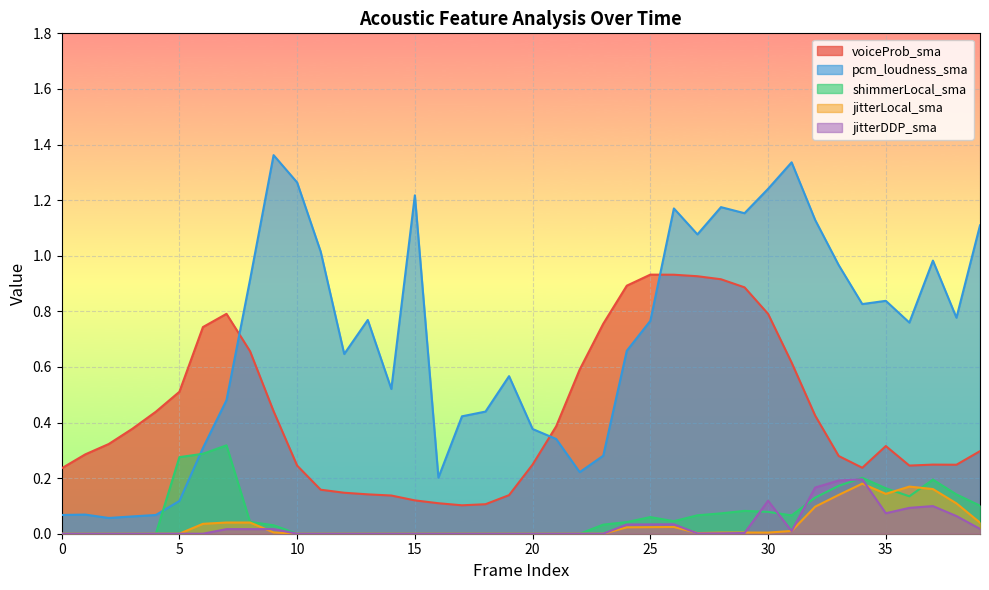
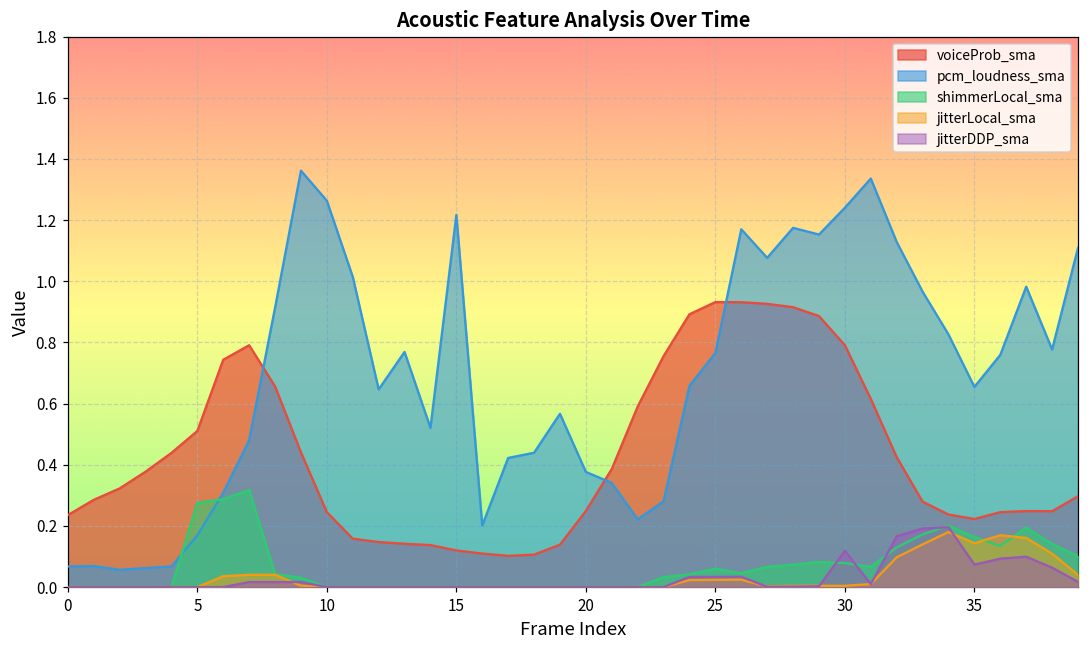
pcm_loudness_sma, 5: 0.12 -> 0.17
voiceProb_sma, 35: 0.32 -> 0.22
pcm_loudness_sma, 35: 0.84 -> 0.65
